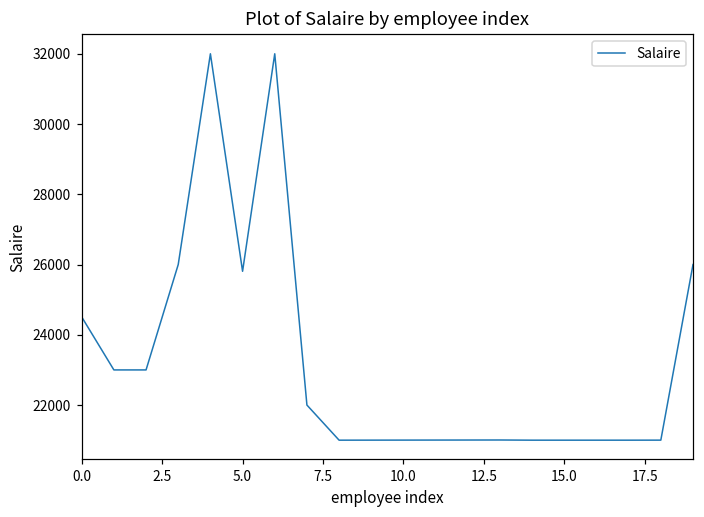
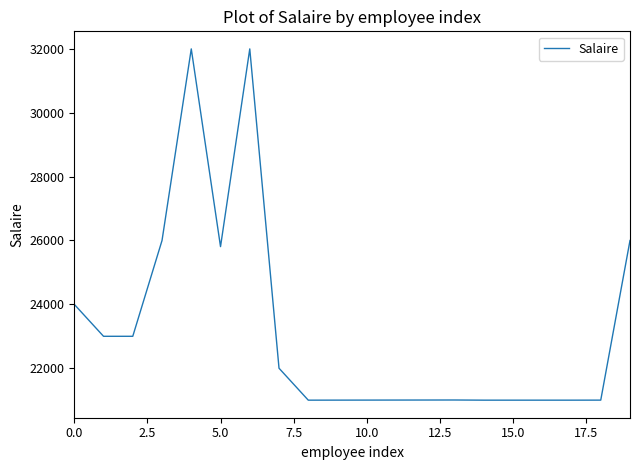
0.0: 24500 -> 24000
